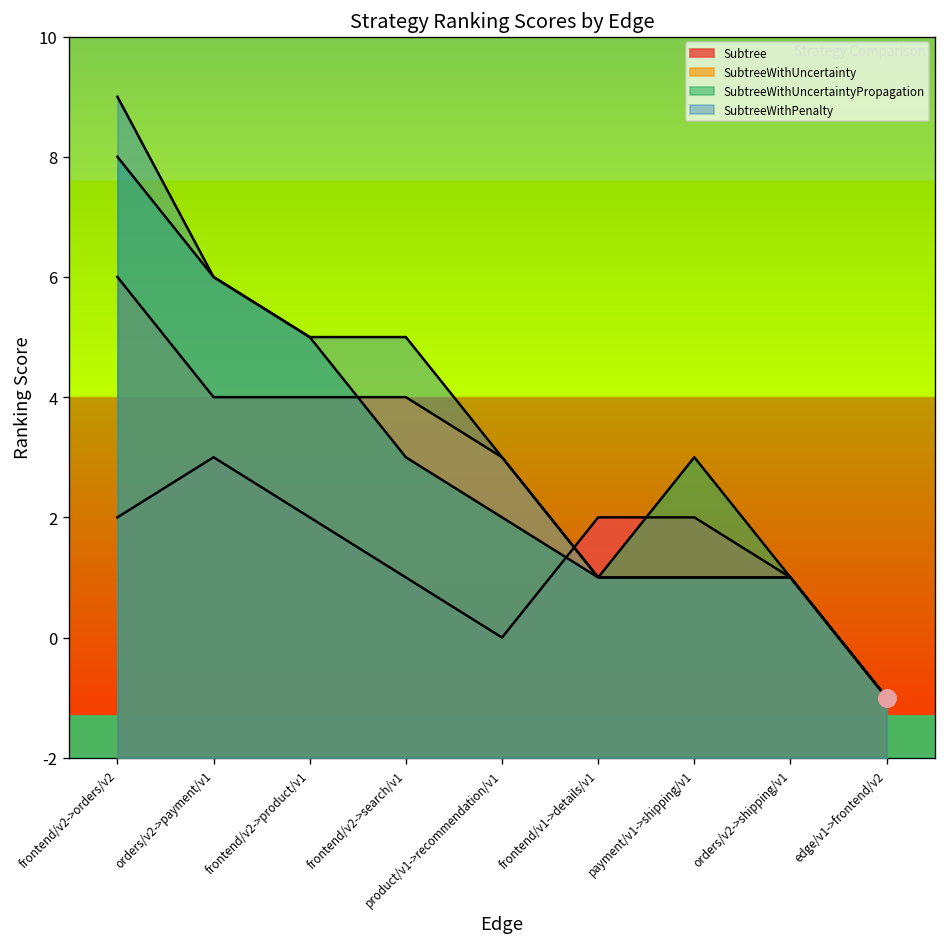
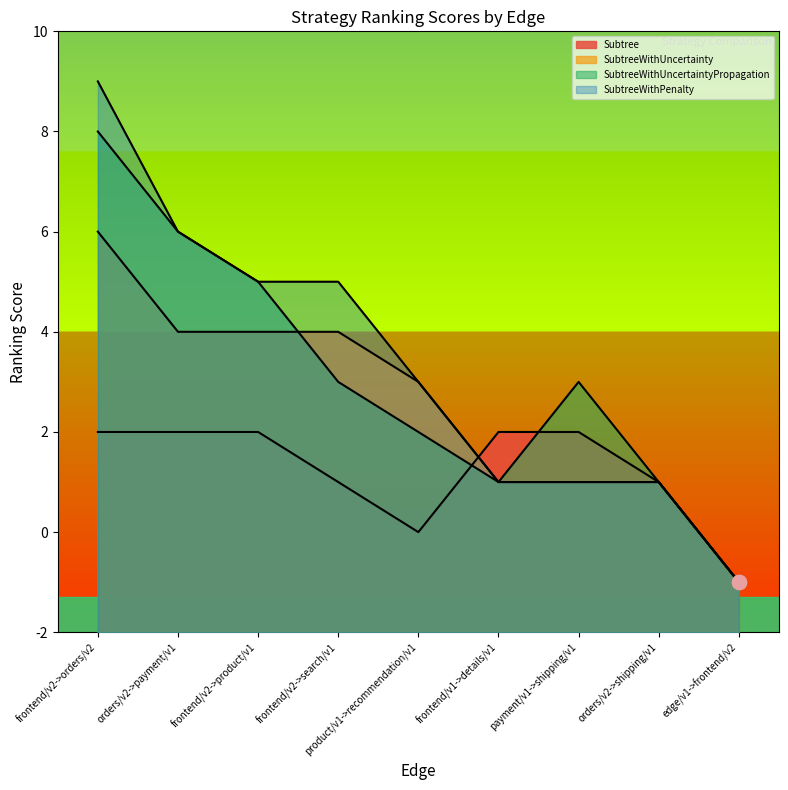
Subtree, orders/v2->payment/v1: 3 -> 2
